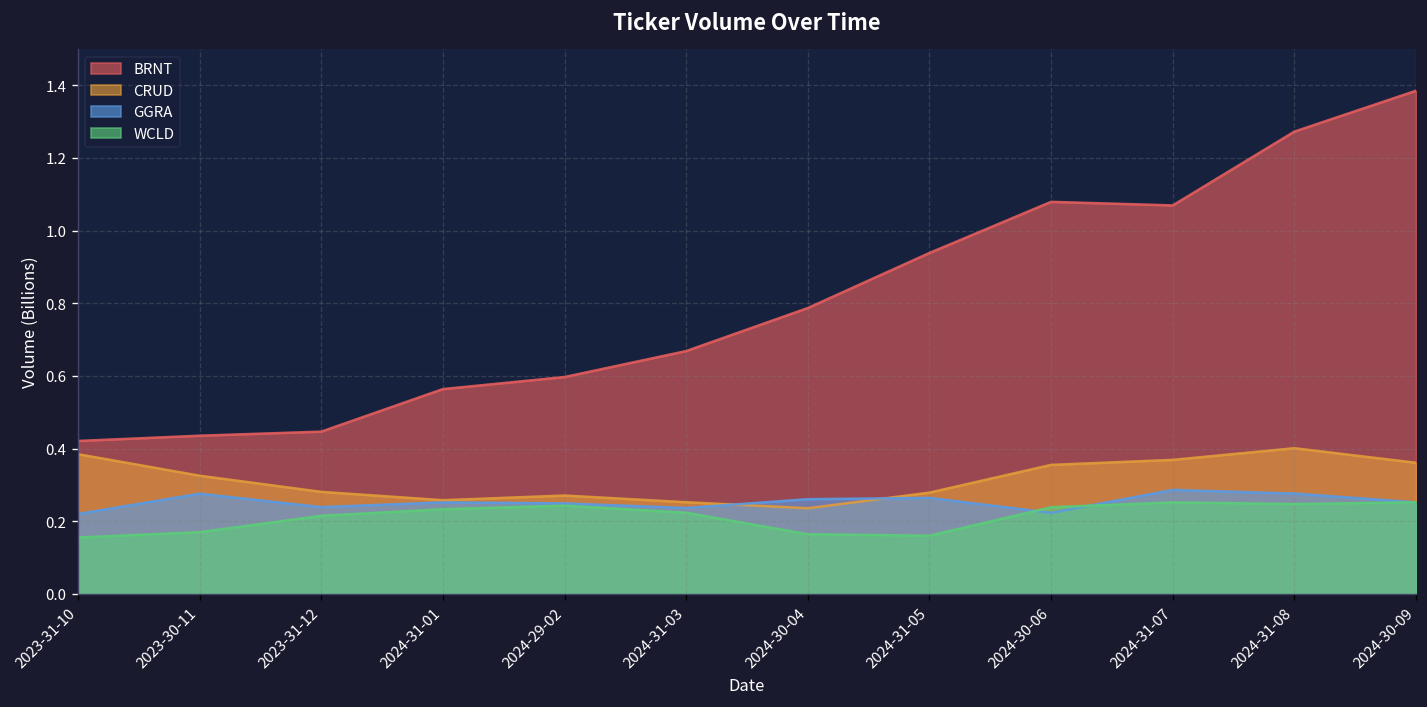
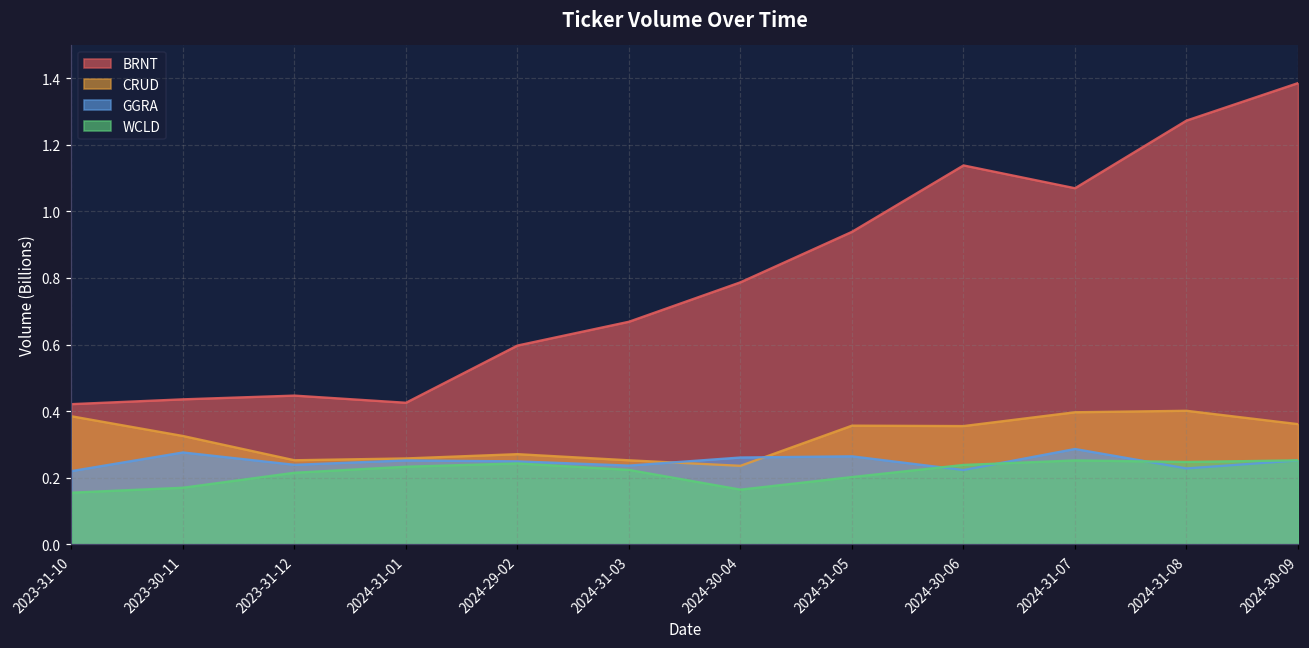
CRUD, 2023-31-12: 0.28 -> 0.25
BRNT, 2024-31-01: 0.56 -> 0.43
CRUD, 2024-31-05: 0.28 -> 0.36
WCLD, 2024-31-05: 0.16 -> 0.20
BRNT, 2024-30-06: 1.08 -> 1.14
CRUD, 2024-31-07: 0.37 -> 0.40
GGRA, 2024-31-08: 0.28 -> 0.23
